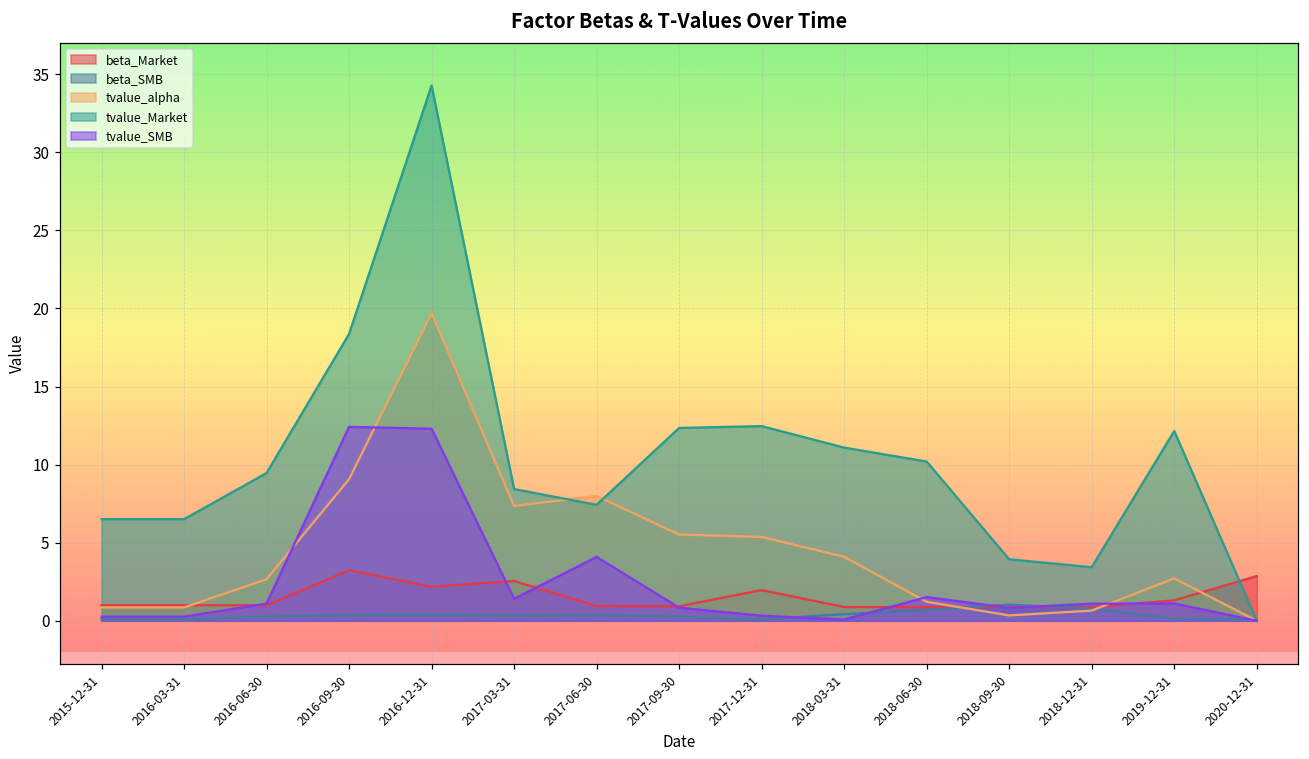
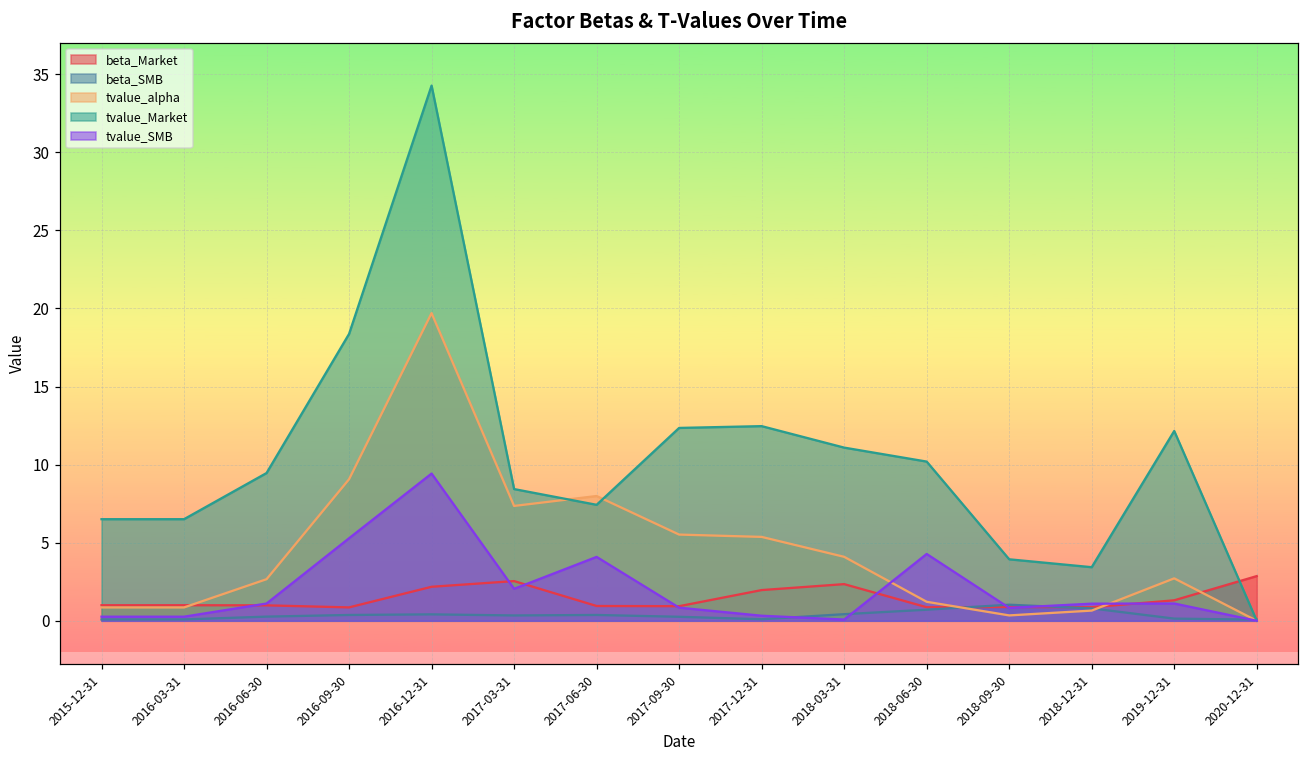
beta_Market, 2016-09-30: 3.2 -> 0.9
tvalue_SMB, 2016-09-30: 12.4 -> 5.3
tvalue_SMB, 2016-12-31: 12.3 -> 9.4
tvalue_SMB, 2017-03-31: 1.4 -> 2.0
beta_Market, 2018-03-31: 0.9 -> 2.3
tvalue_SMB, 2018-06-30: 1.5 -> 4.3
